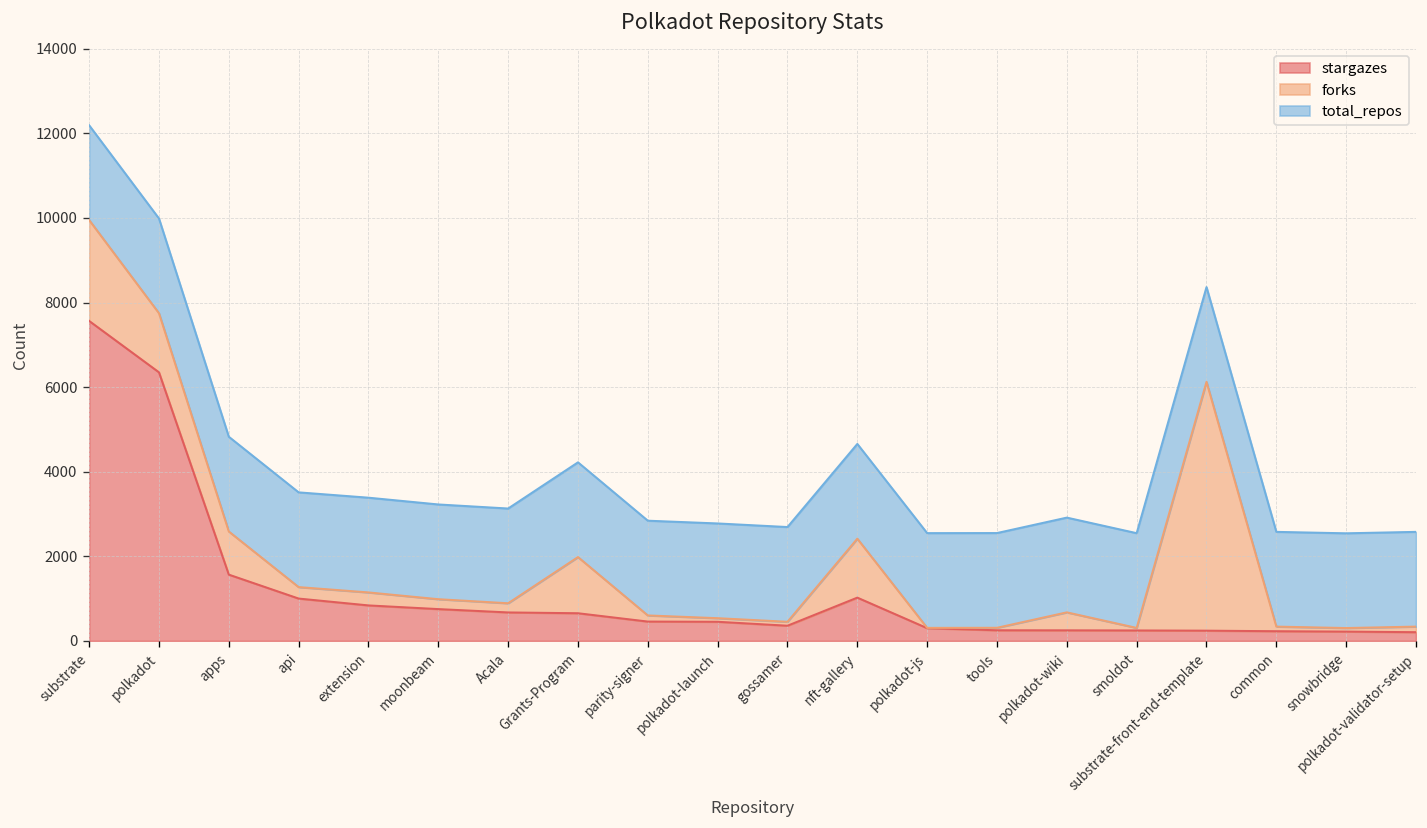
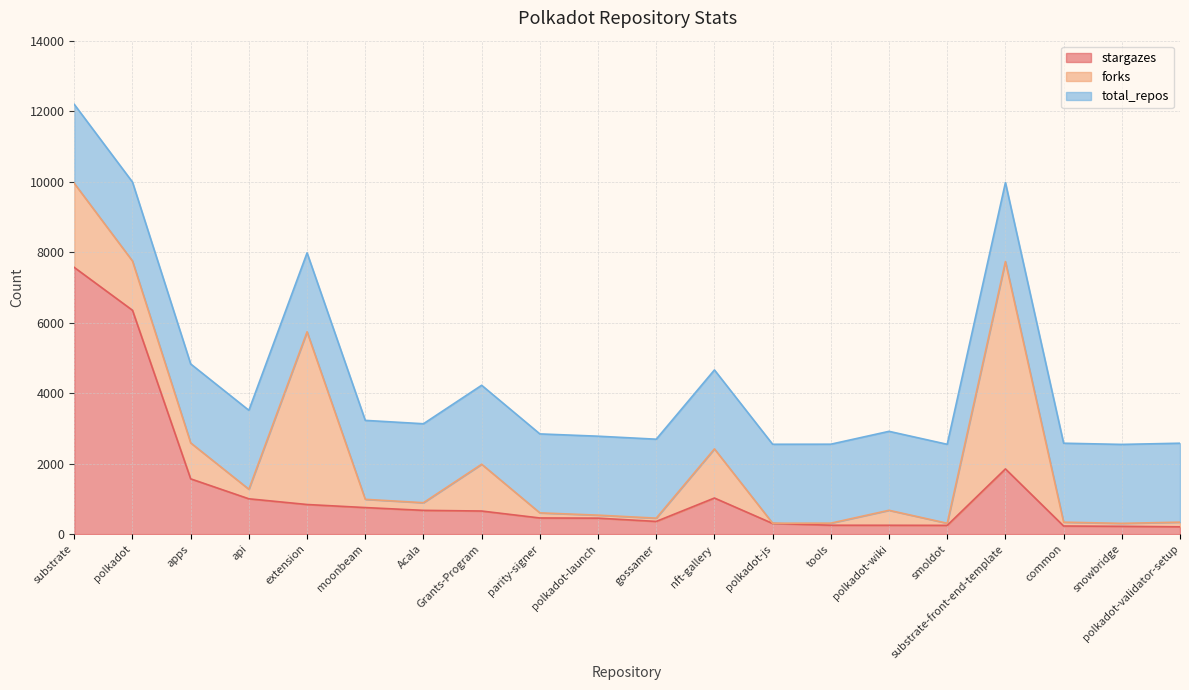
forks, extension: 300 -> 4900
stargazes, substrate-front-end-template: 200 -> 1900
